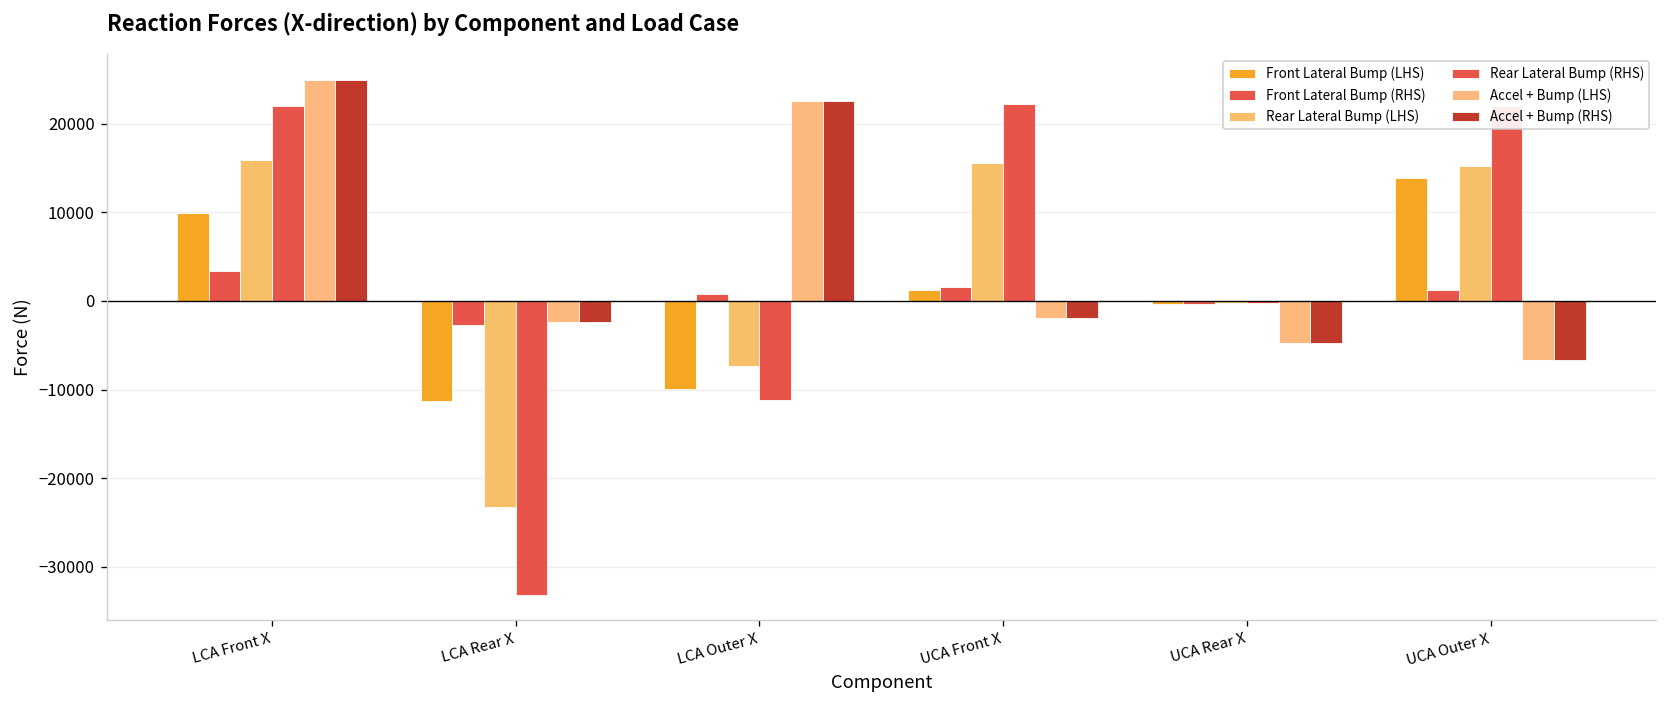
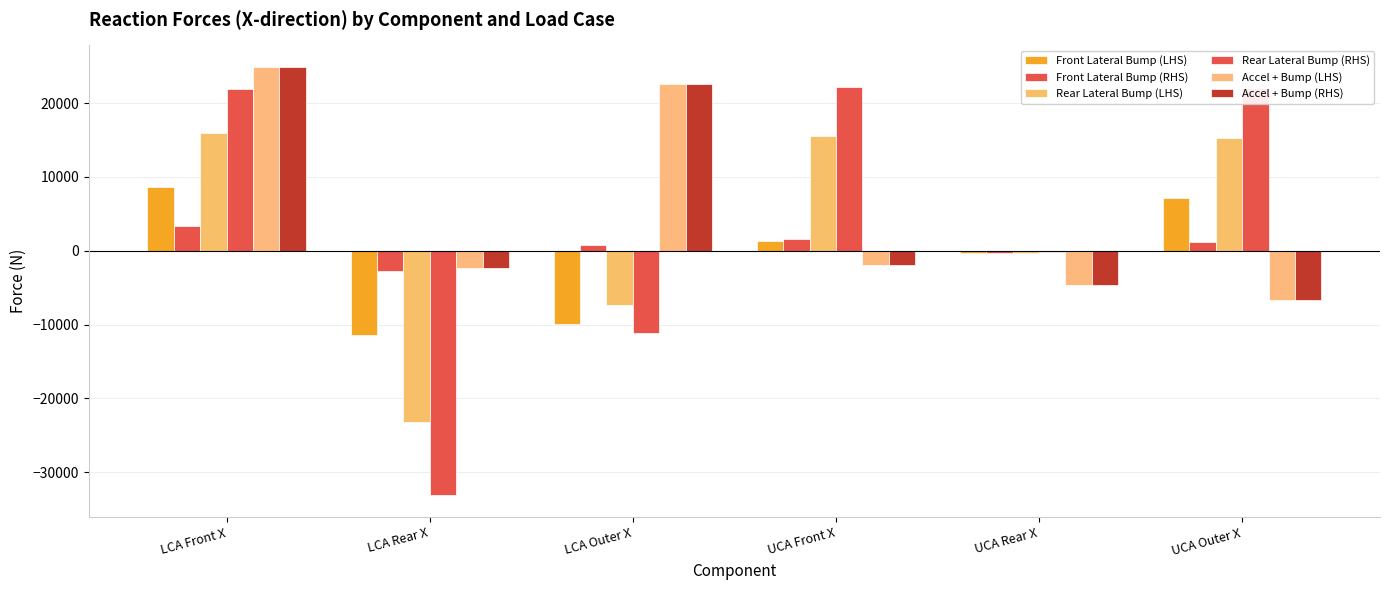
Front Lateral Bump (LHS), LCA Front X: 10000 -> 9000
Front Lateral Bump (LHS), UCA Outer X: 14000 -> 7000
